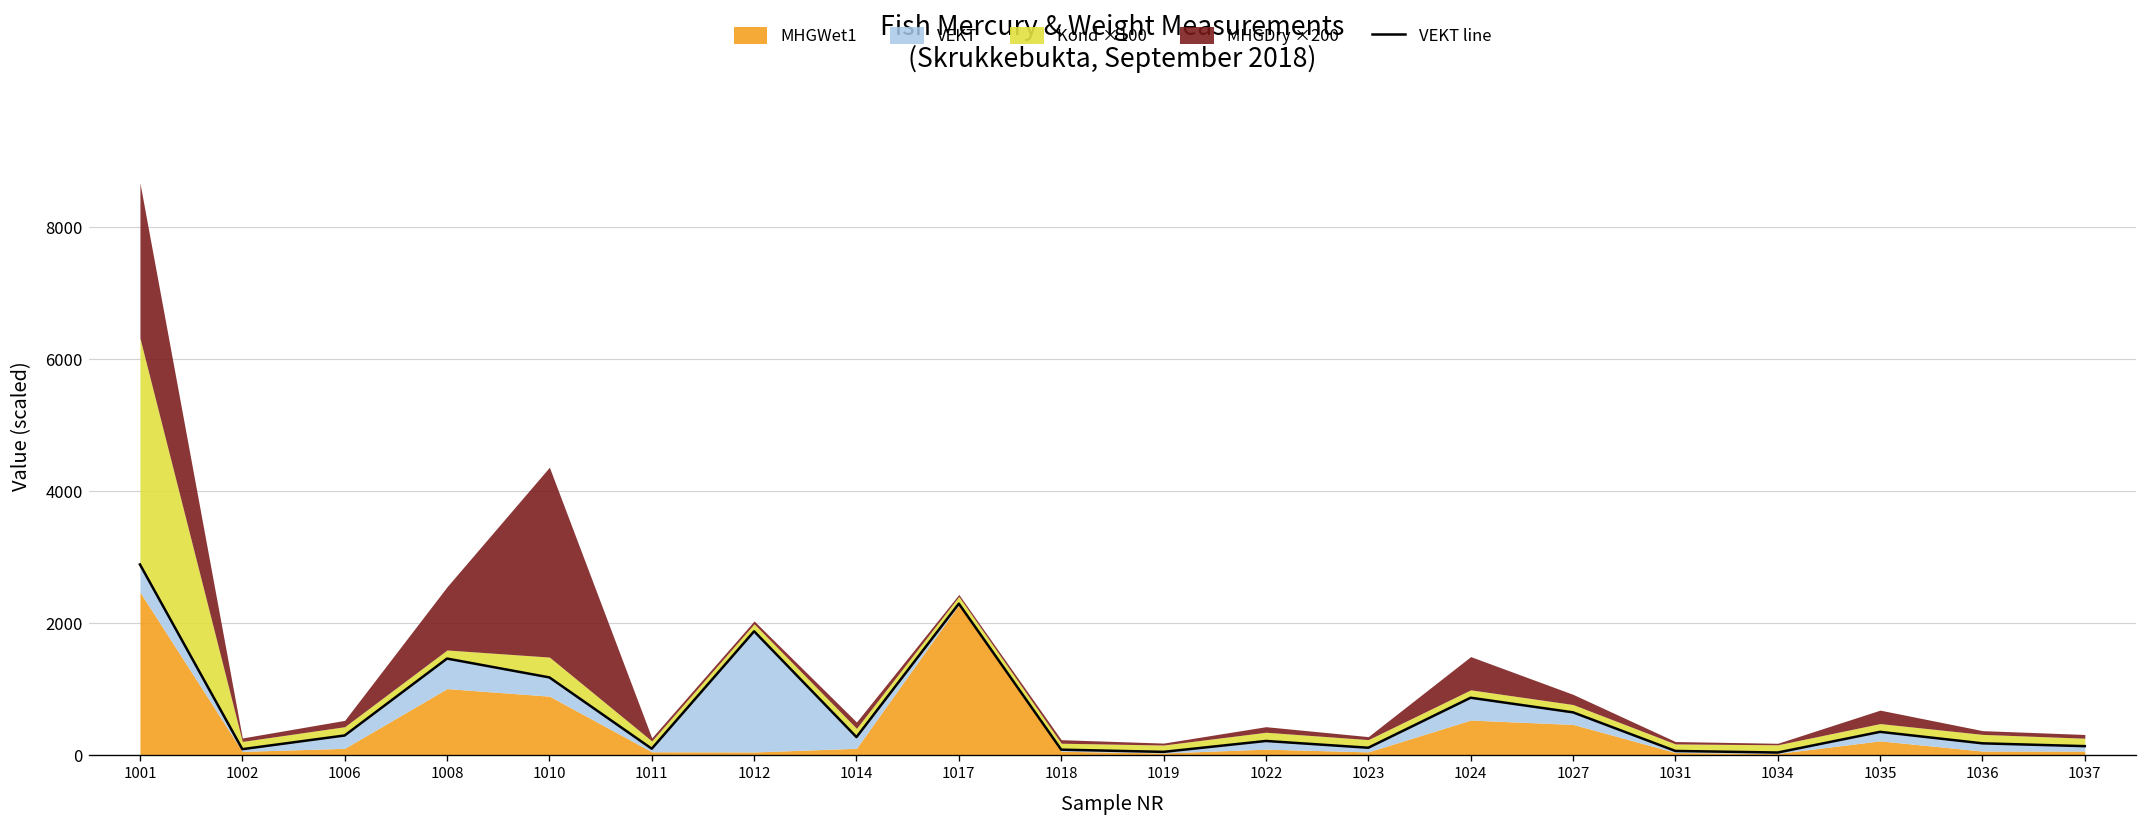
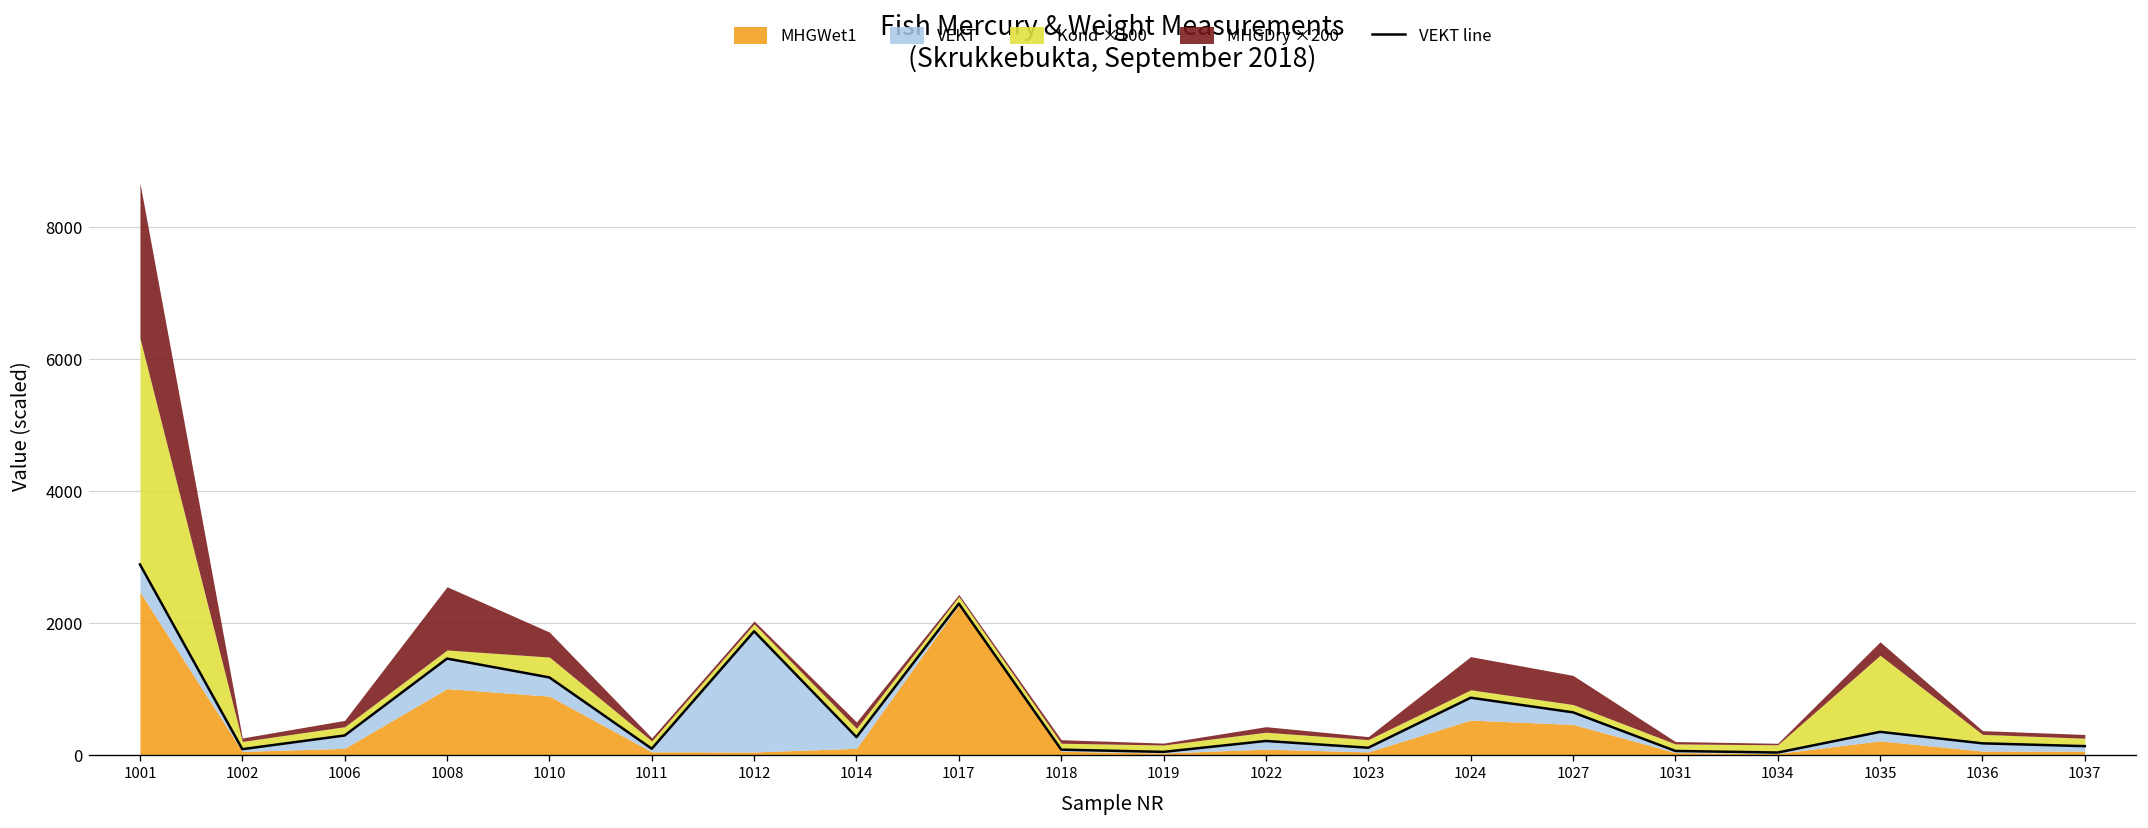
MHGDry ×200, 1010: 2900 -> 400
MHGDry ×200, 1027: 200 -> 400
Kond ×100, 1035: 100 -> 1200
